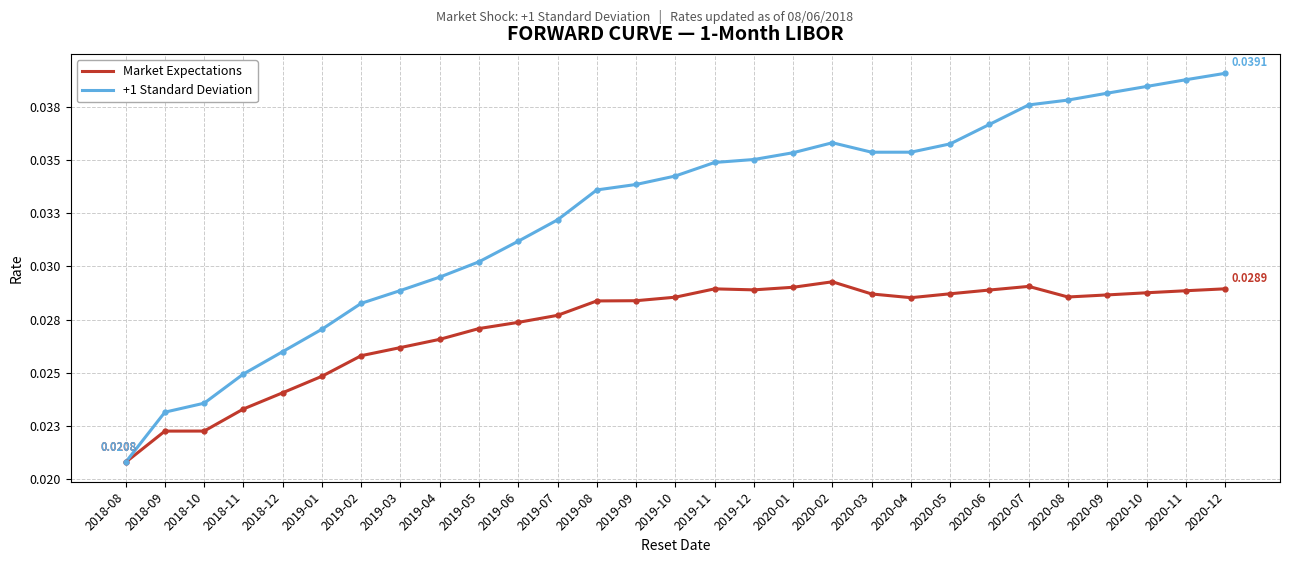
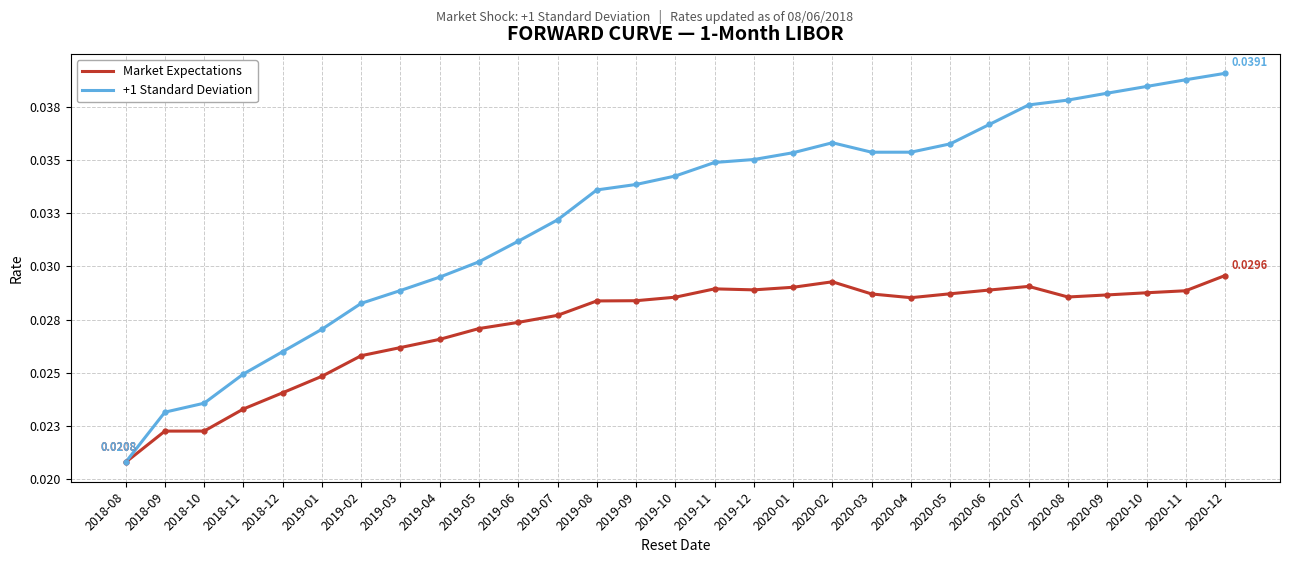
Market Expectations, 2020-12: 0.0289 -> 0.0296
